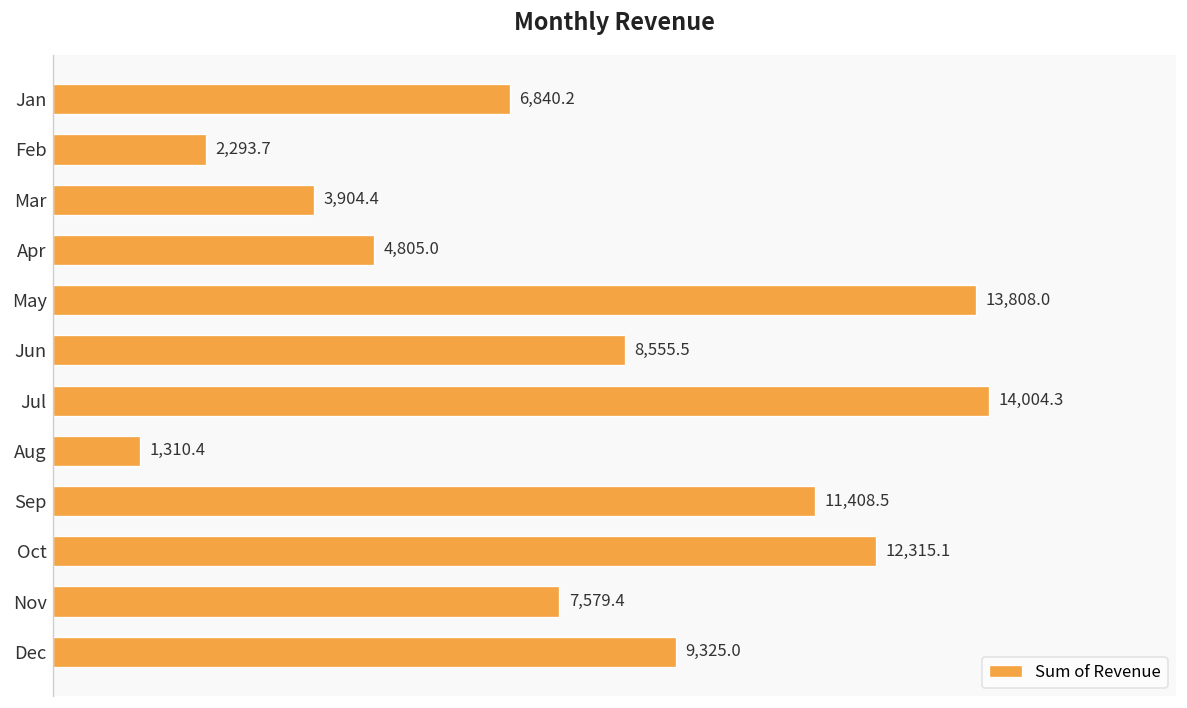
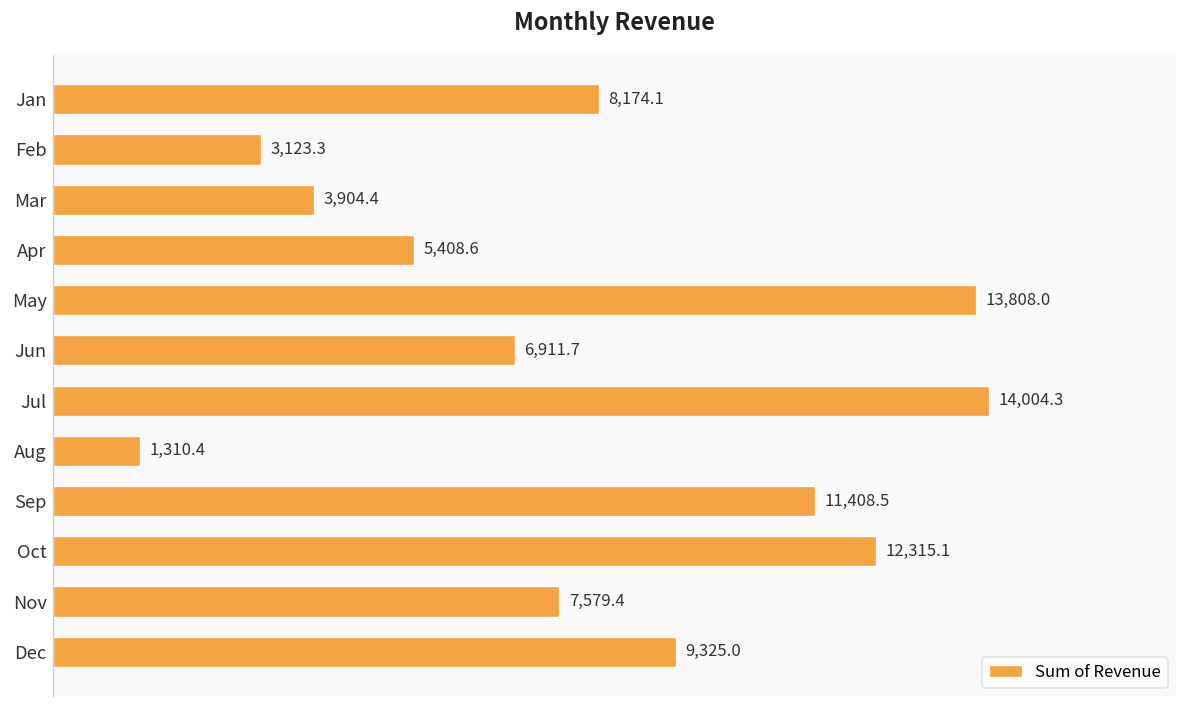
Jan: 6,840.2 -> 8,174.1
Feb: 2,293.7 -> 3,123.3
Apr: 4,805.0 -> 5,408.6
Jun: 8,555.5 -> 6,911.7
